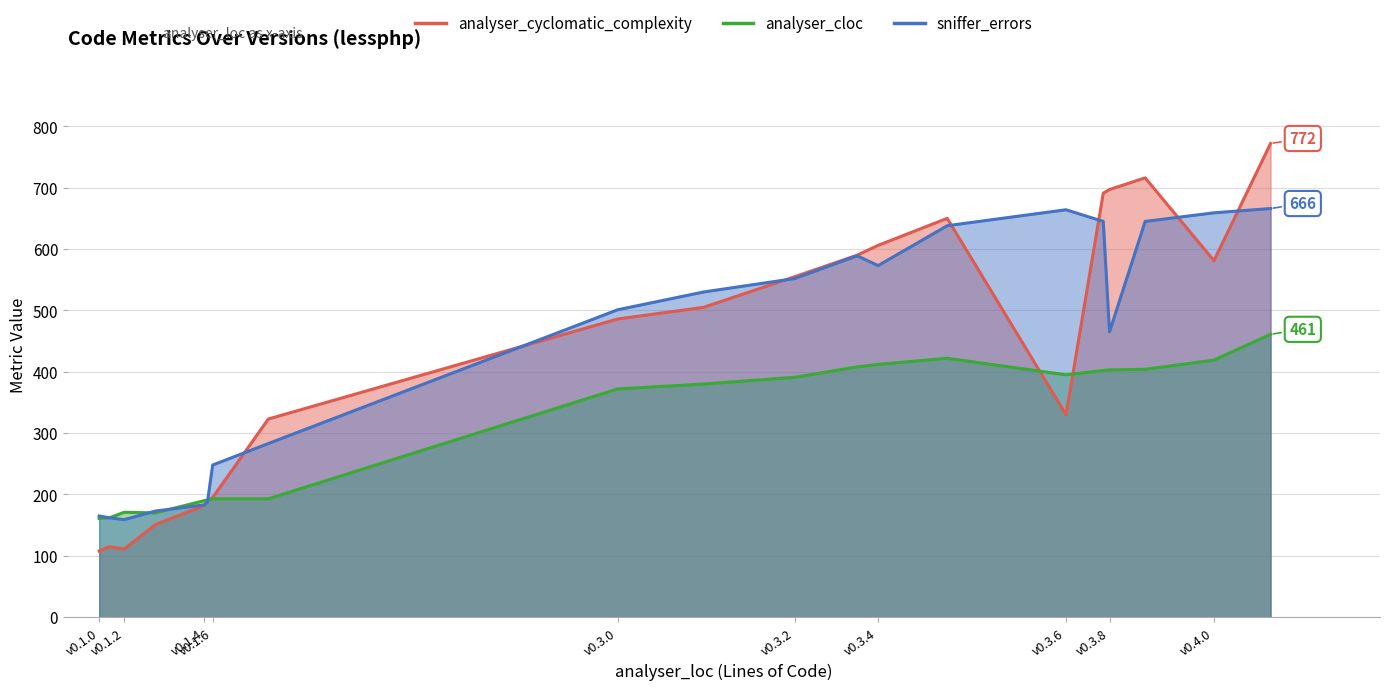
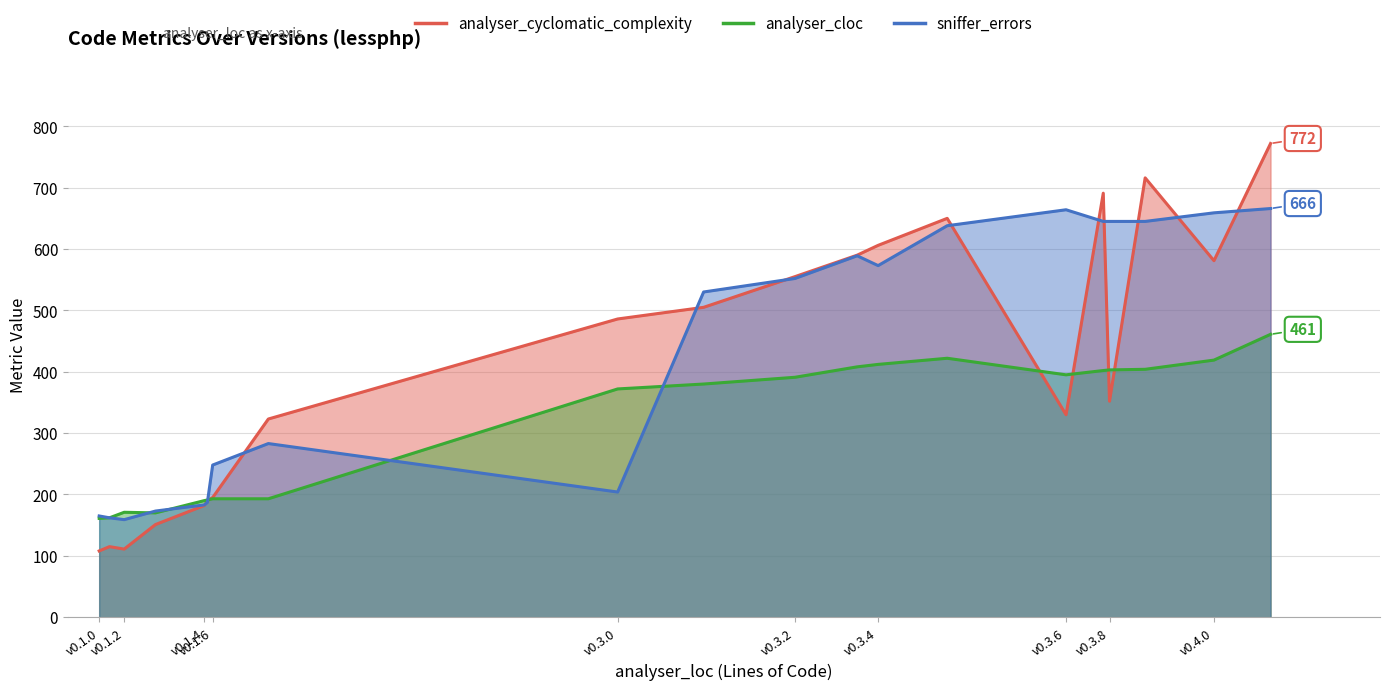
sniffer_errors, v0.3.0: 500 -> 200
analyser_cyclomatic_complexity, v0.3.8: 700 -> 350
sniffer_errors, v0.3.8: 470 -> 650
